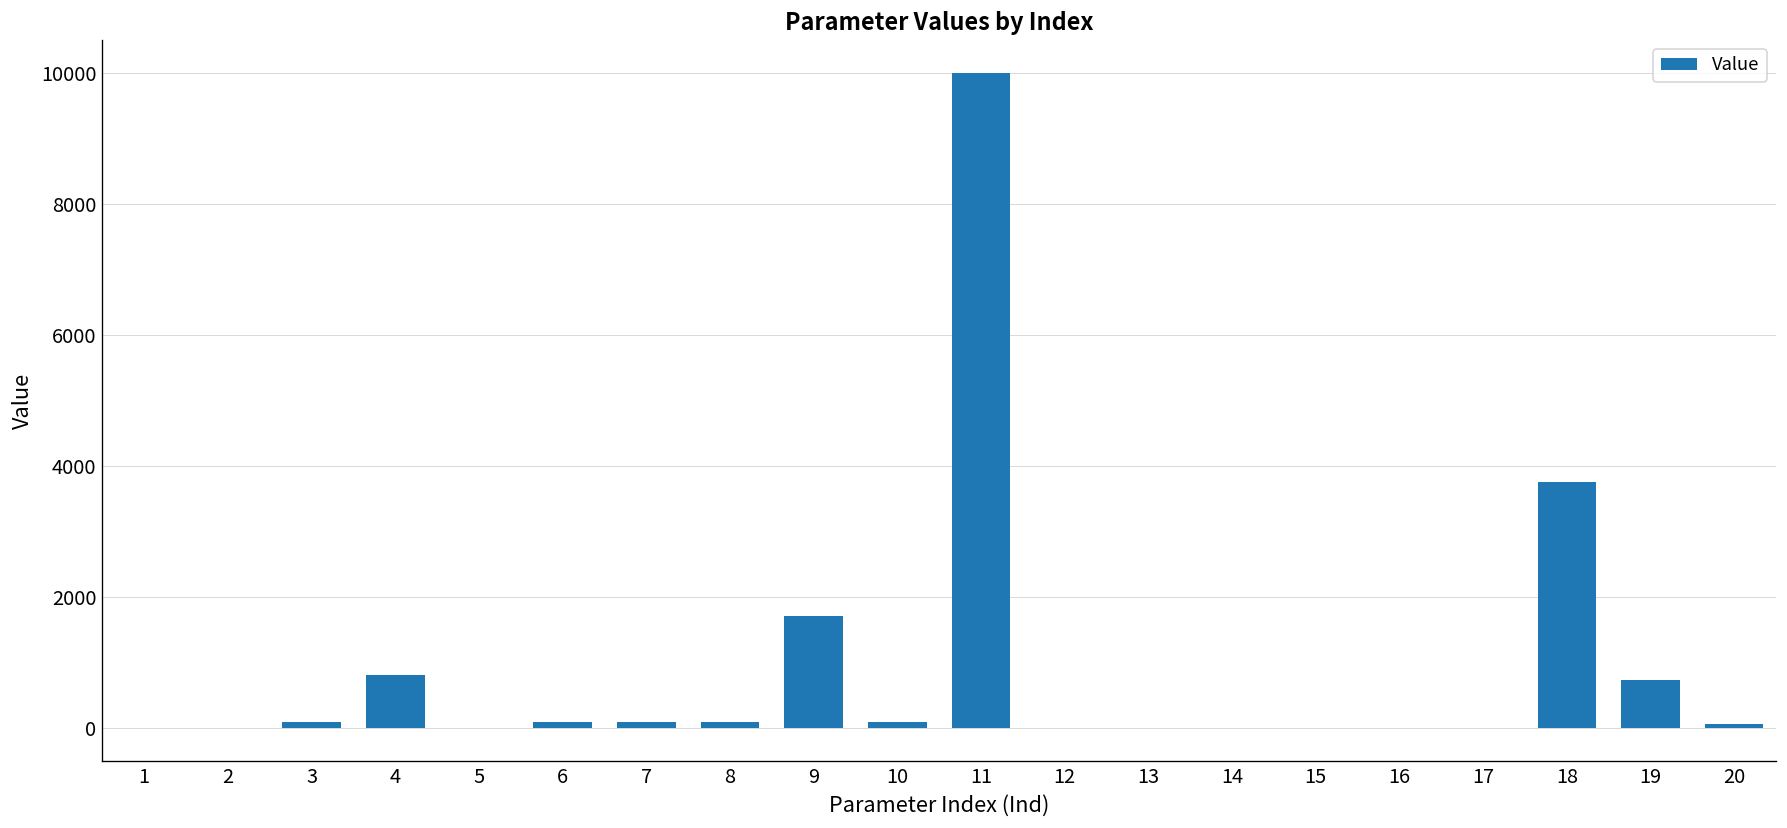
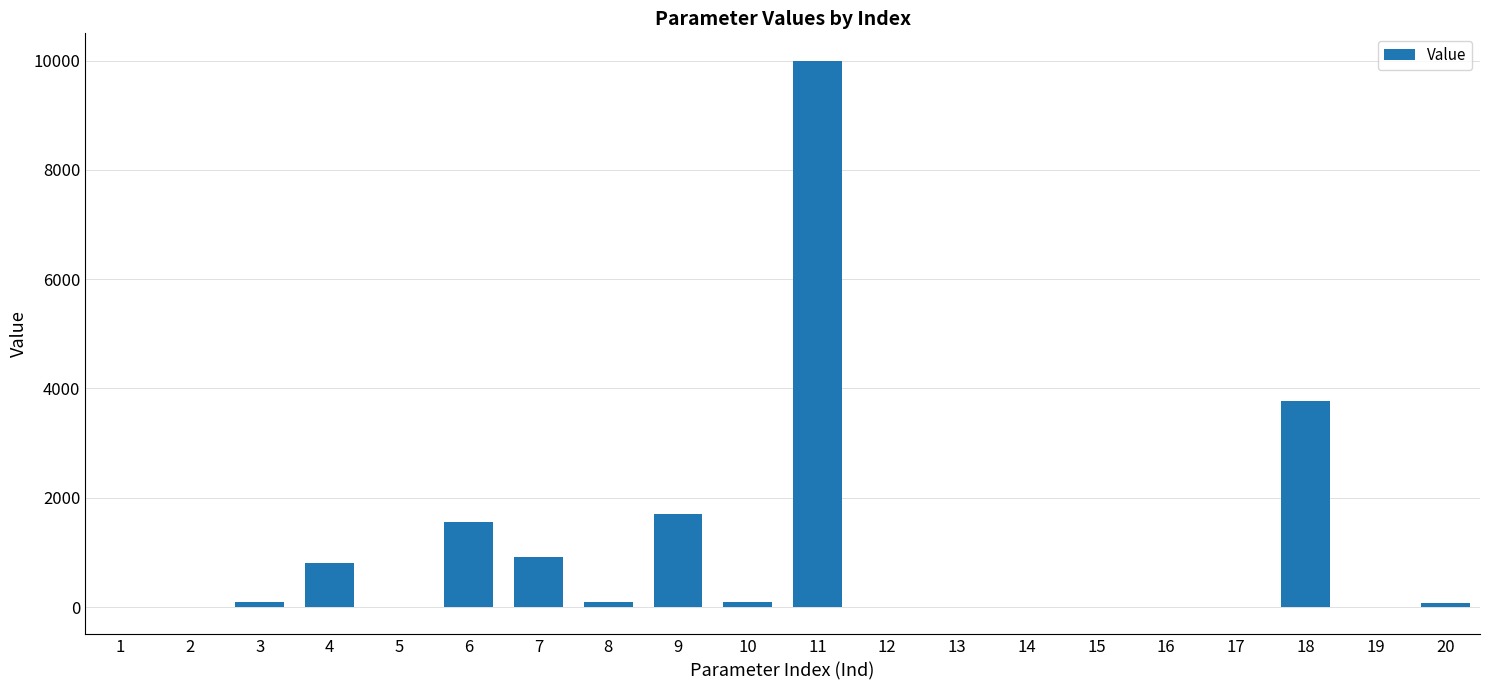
6: 100 -> 1600
7: 100 -> 900
19: 700 -> 0
